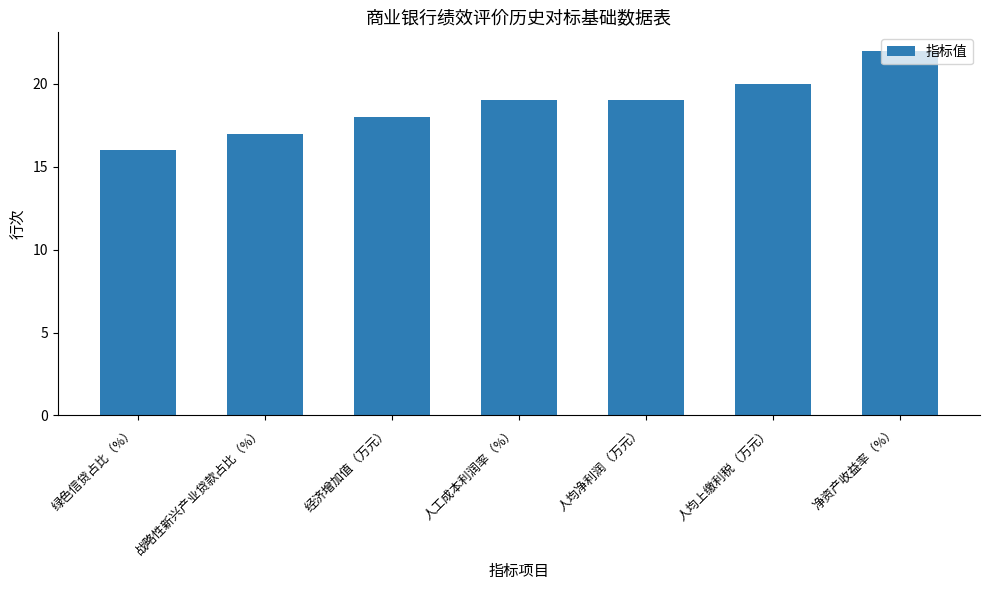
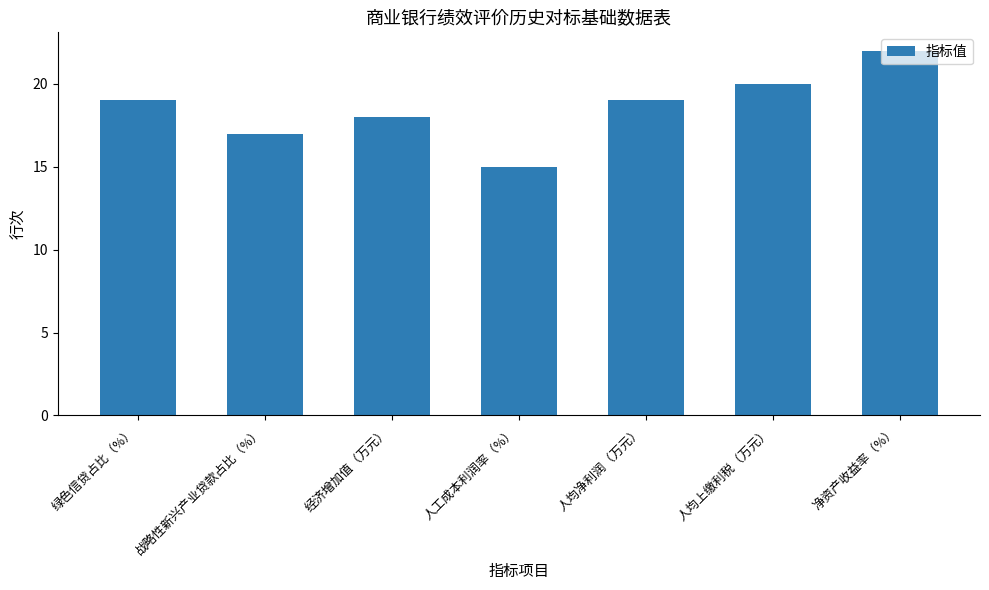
绿色信贷占比（%）: 16 -> 19
人工成本利润率（%）: 19 -> 15
